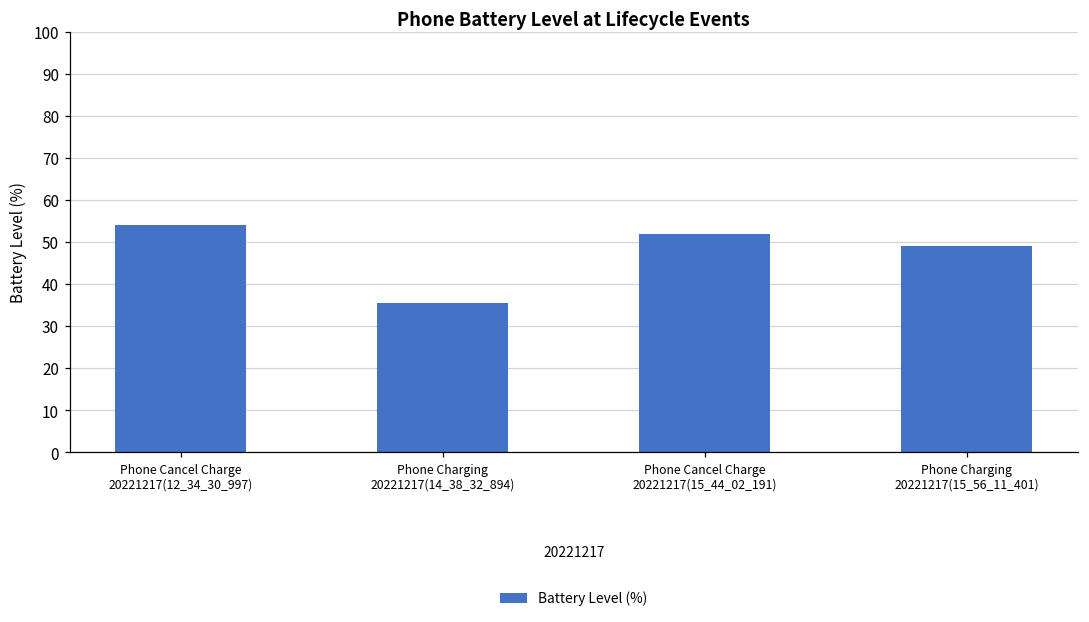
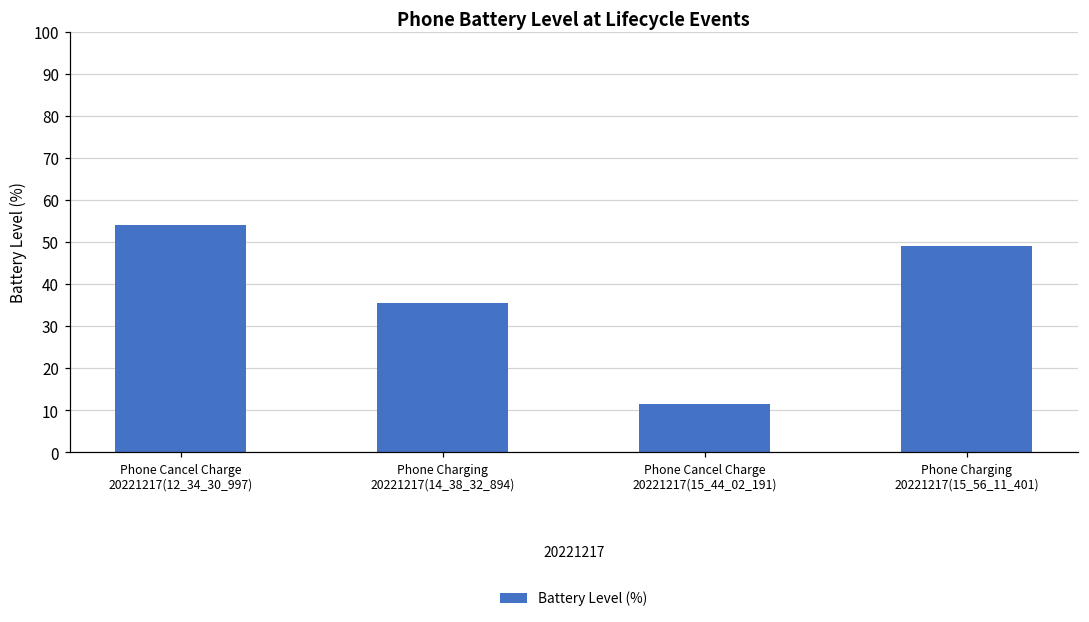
Phone Cancel Charge 20221217(15_44_02_191): 52 -> 11
